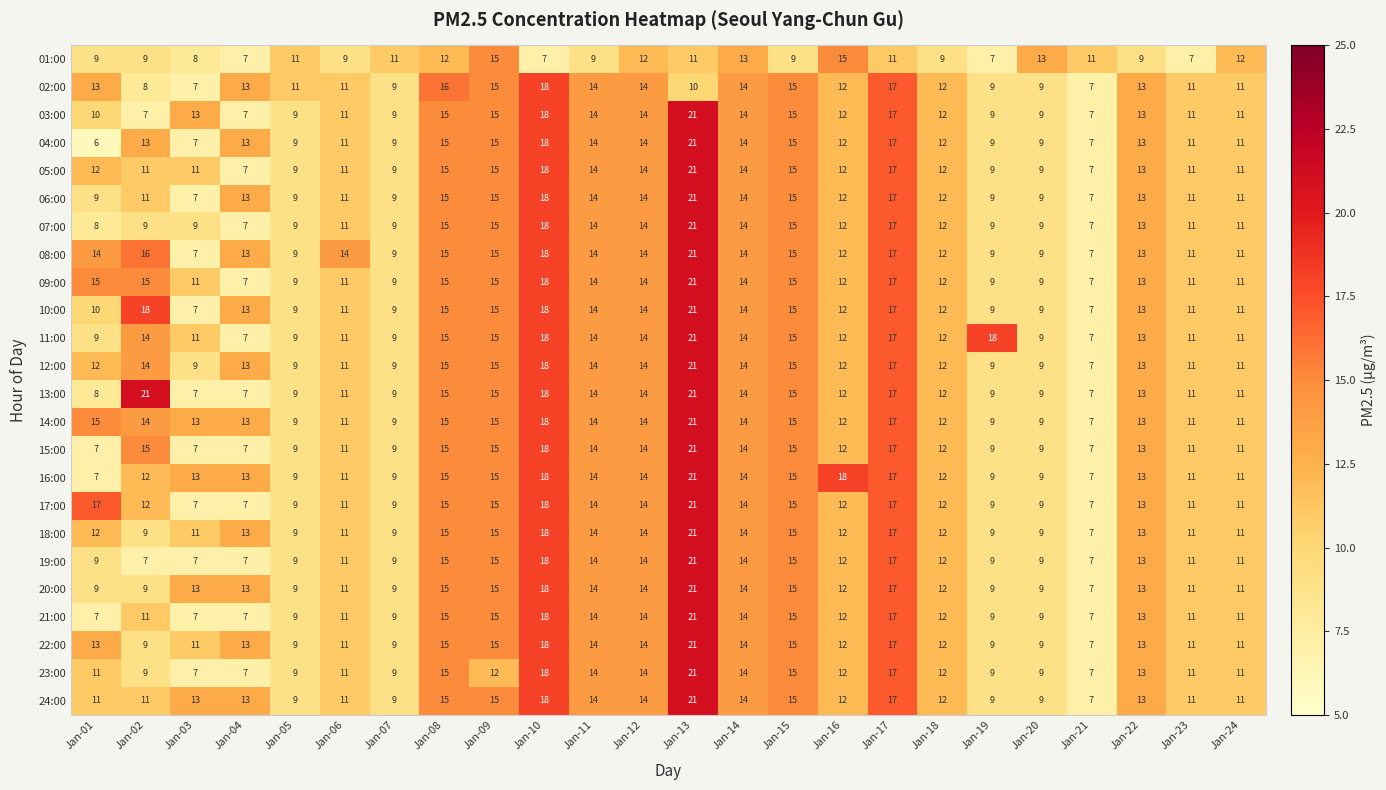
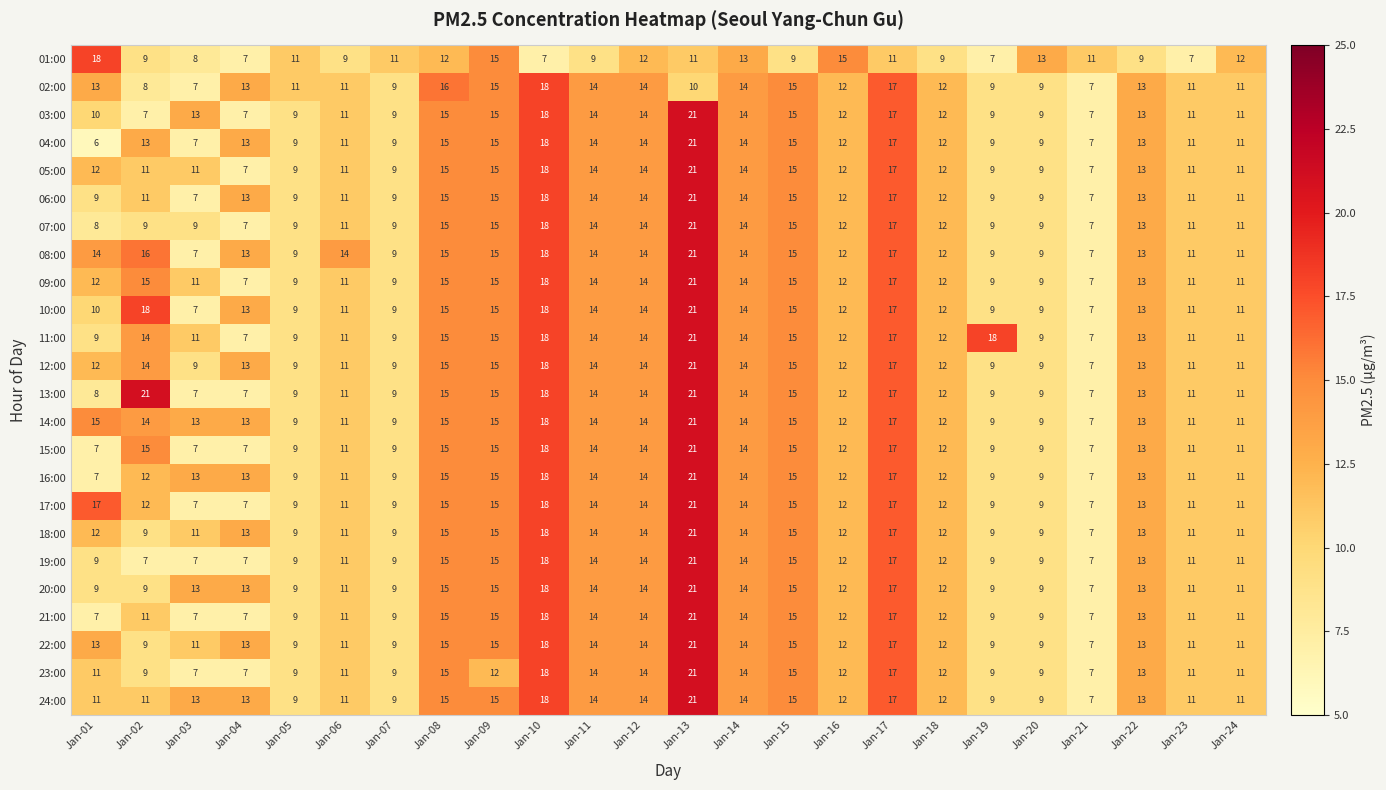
01:00, Jan-01: 9 -> 18
09:00, Jan-01: 15 -> 12
16:00, Jan-16: 18 -> 12
